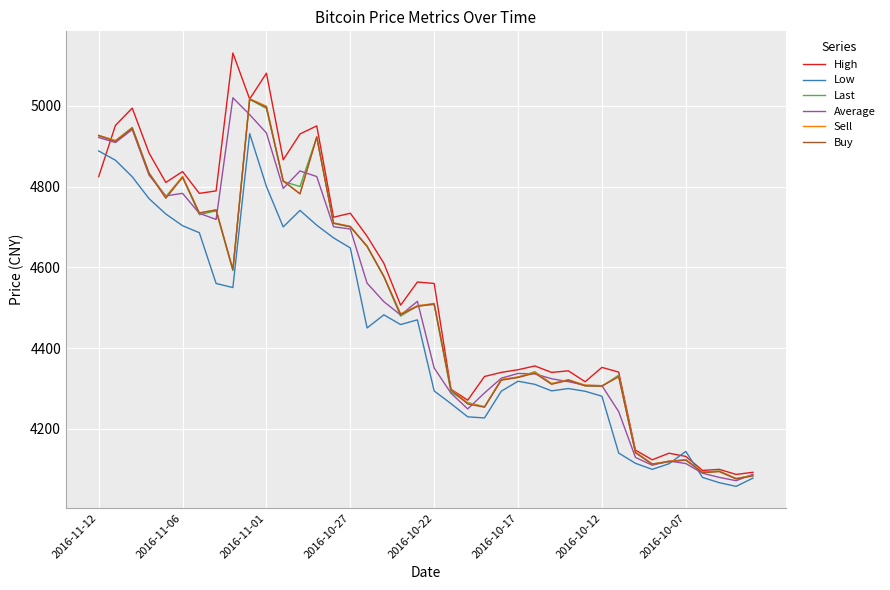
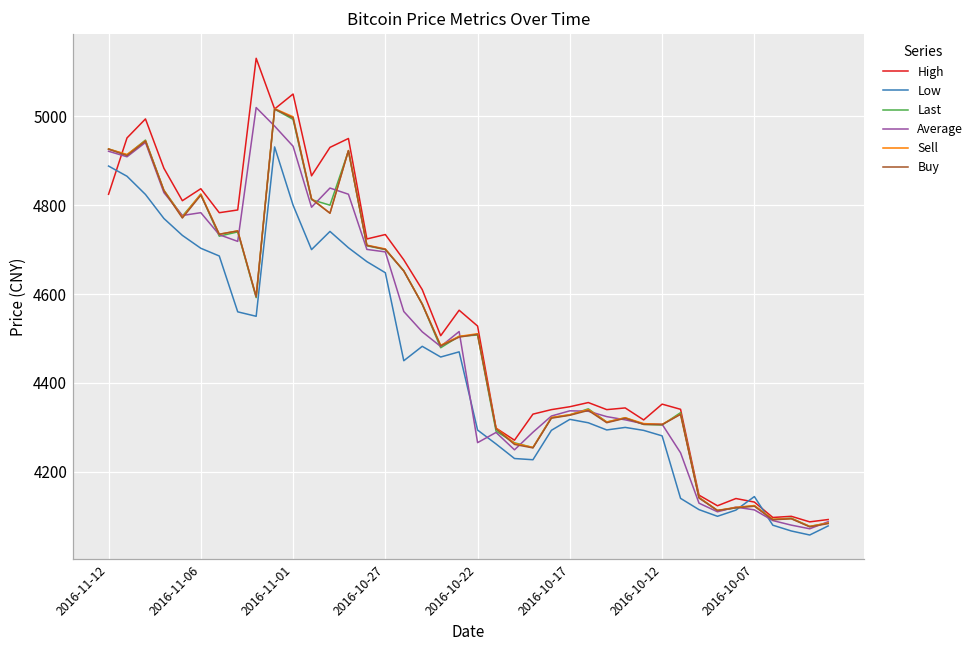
High, 2016-11-01: 5080 -> 5050
High, 2016-10-22: 4560 -> 4530
Average, 2016-10-22: 4350 -> 4270
